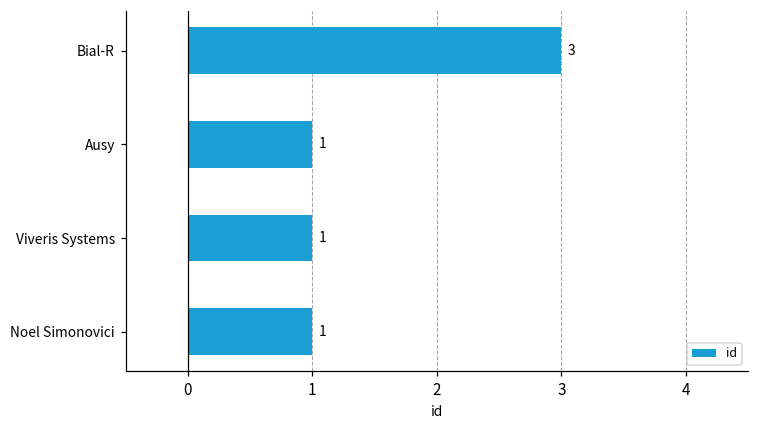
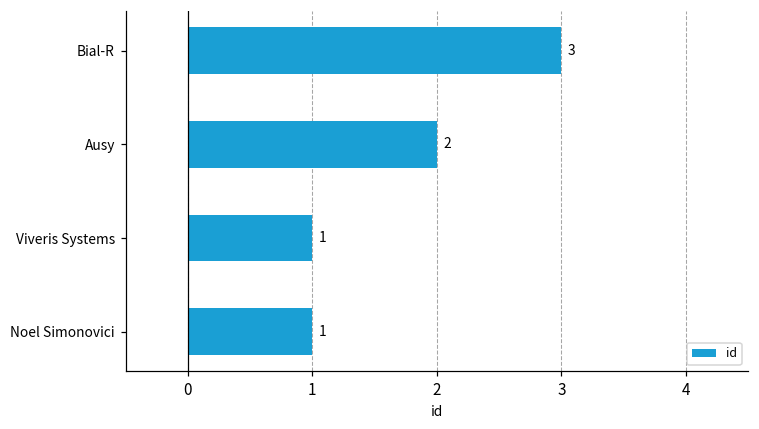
Ausy: 1 -> 2
